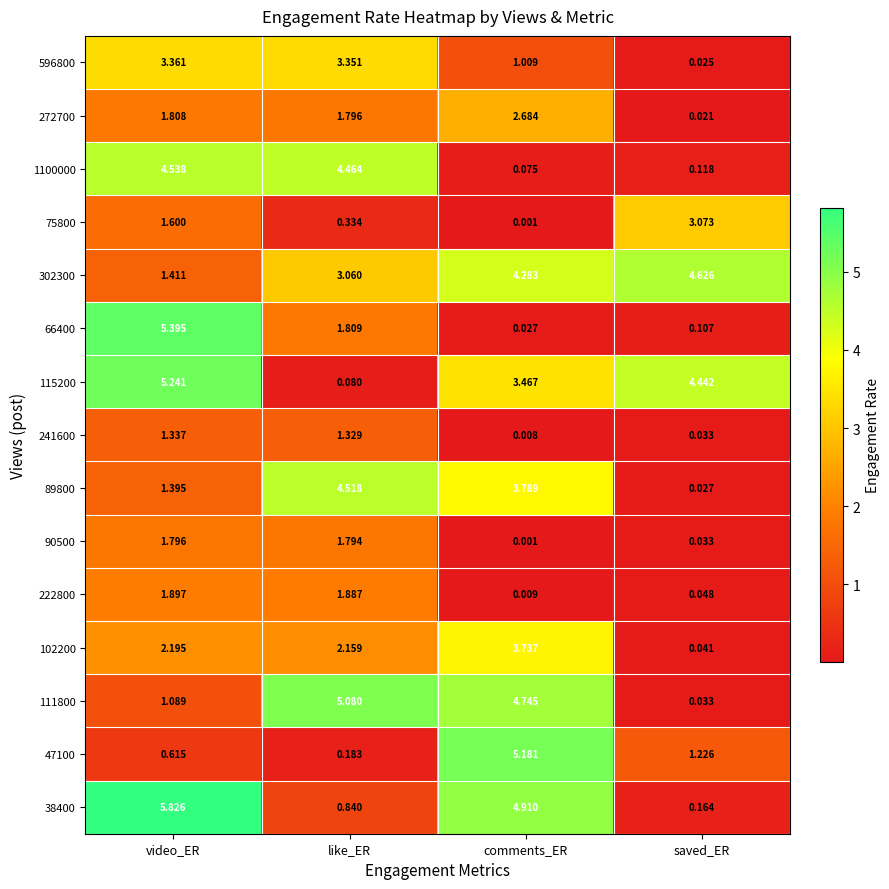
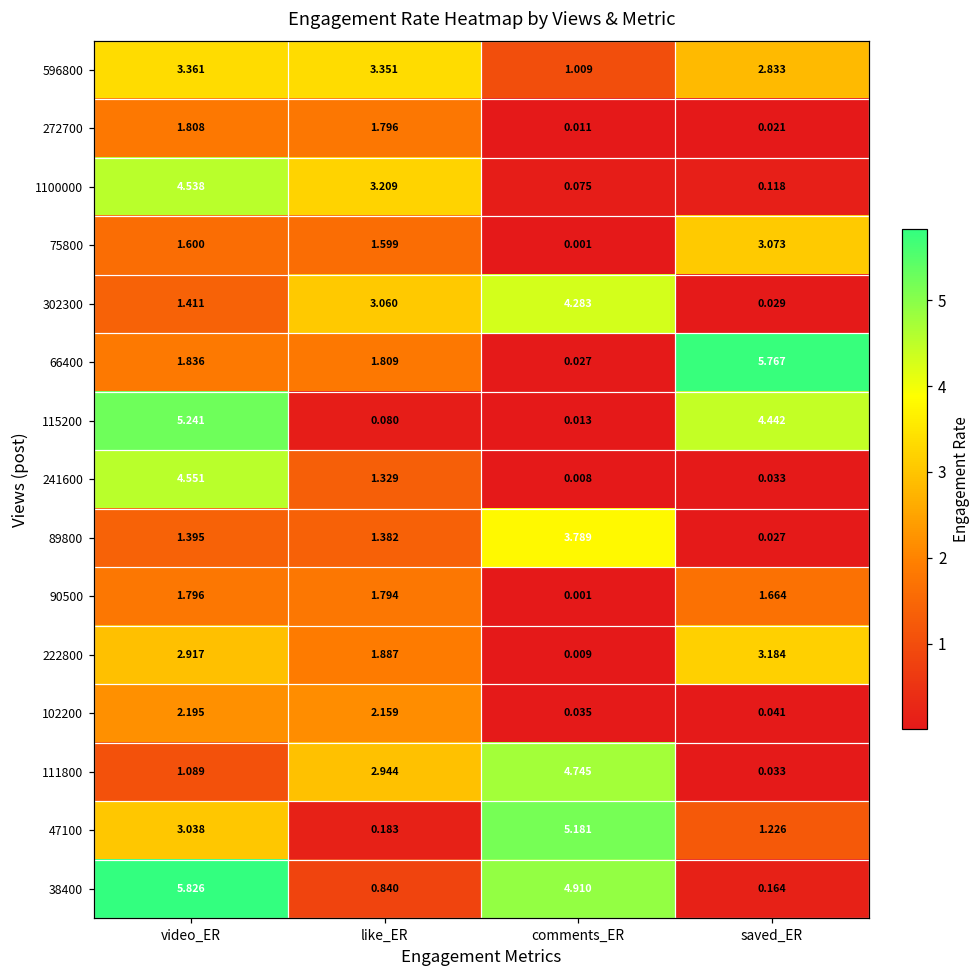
596800, saved_ER: 0.025 -> 2.833
272700, comments_ER: 2.684 -> 0.011
1100000, like_ER: 4.464 -> 3.209
75800, like_ER: 0.334 -> 1.599
302300, saved_ER: 4.626 -> 0.029
66400, video_ER: 5.395 -> 1.836
66400, saved_ER: 0.107 -> 5.767
115200, comments_ER: 3.467 -> 0.013
241600, video_ER: 1.337 -> 4.551
89800, like_ER: 4.518 -> 1.382
90500, saved_ER: 0.033 -> 1.664
222800, video_ER: 1.897 -> 2.917
222800, saved_ER: 0.048 -> 3.184
102200, comments_ER: 3.737 -> 0.035
111800, like_ER: 5.080 -> 2.944
47100, video_ER: 0.615 -> 3.038
